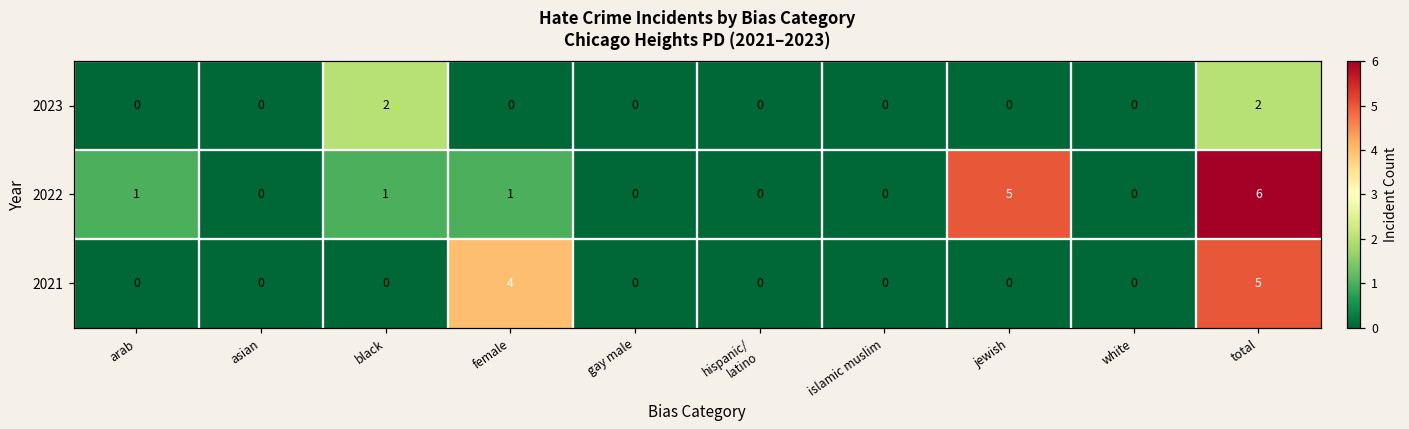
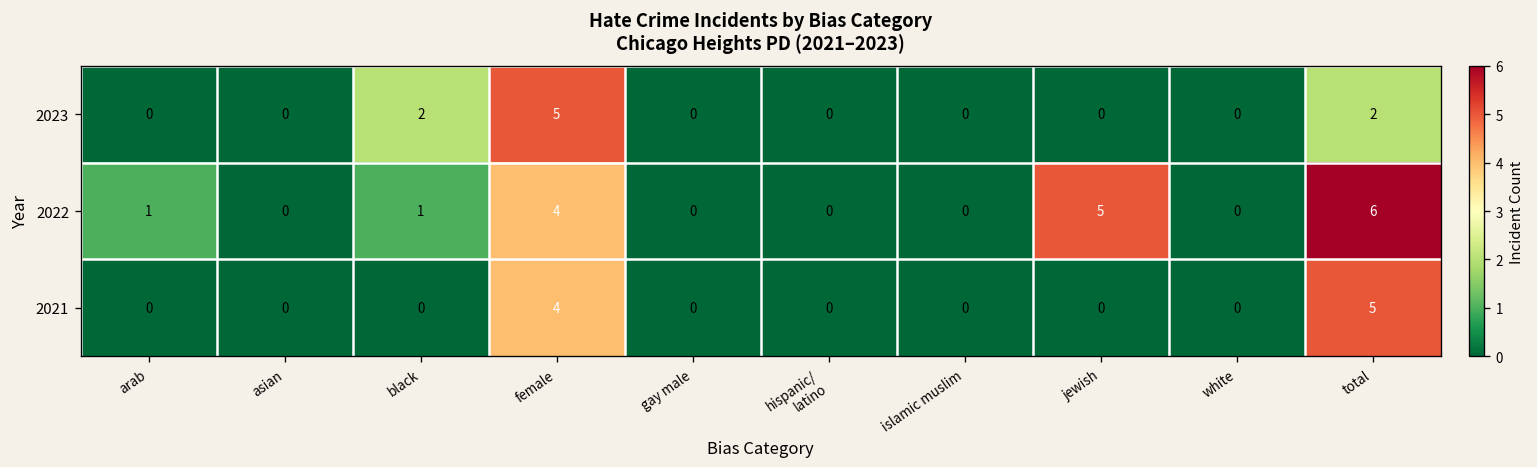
2023, female: 0 -> 5
2022, female: 1 -> 4
